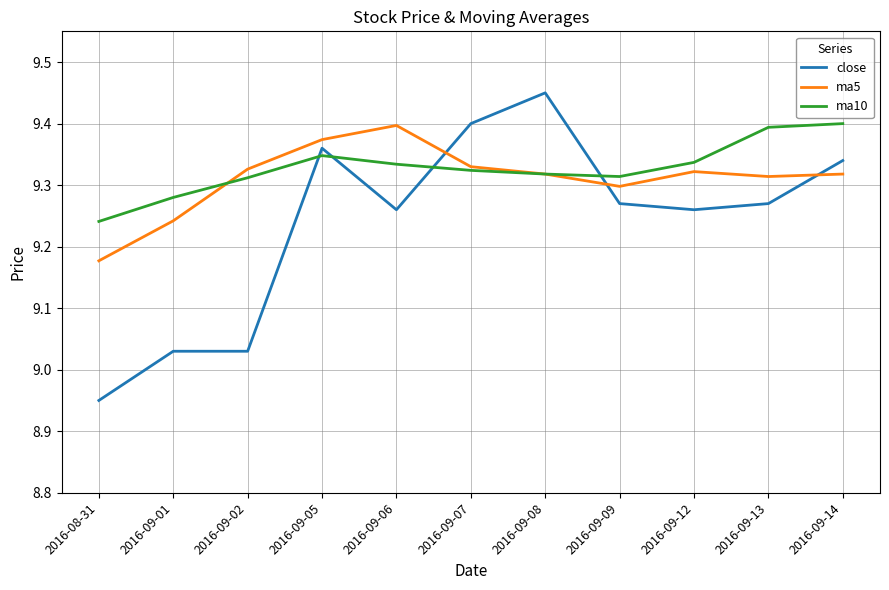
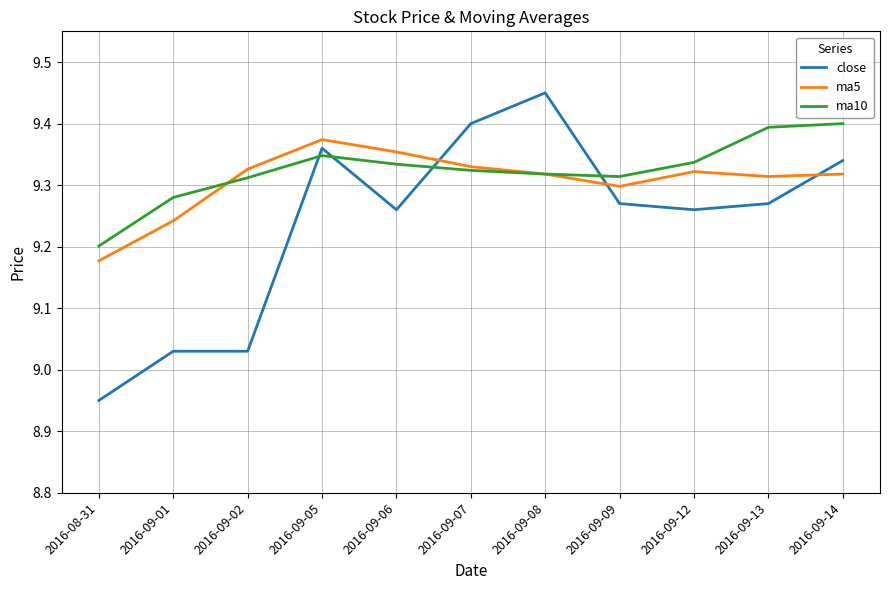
ma10, 2016-08-31: 9.24 -> 9.20
ma5, 2016-09-06: 9.40 -> 9.35
